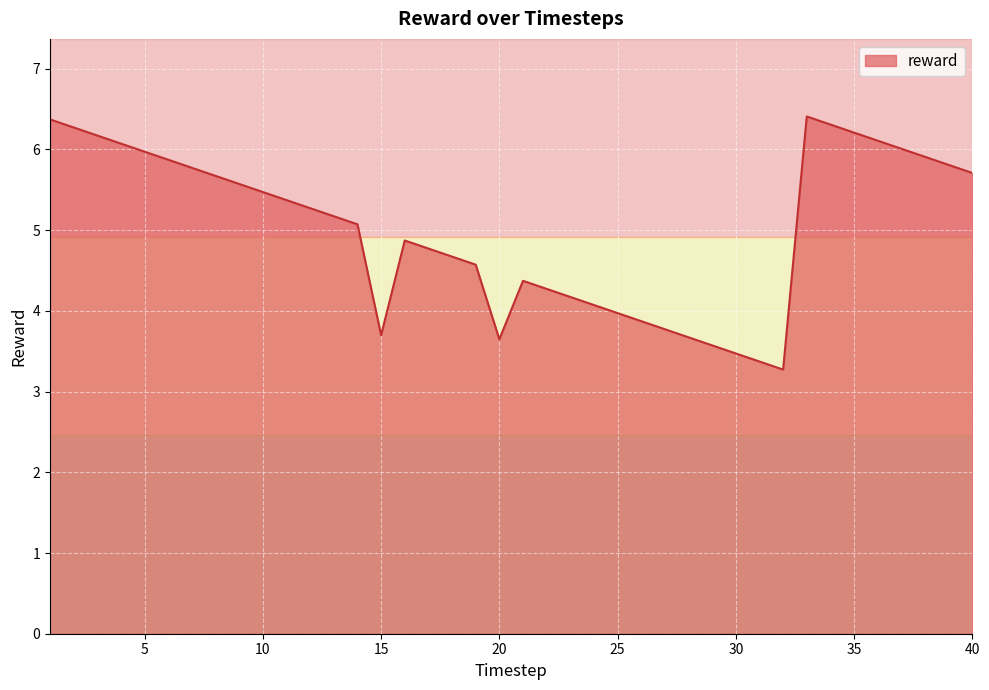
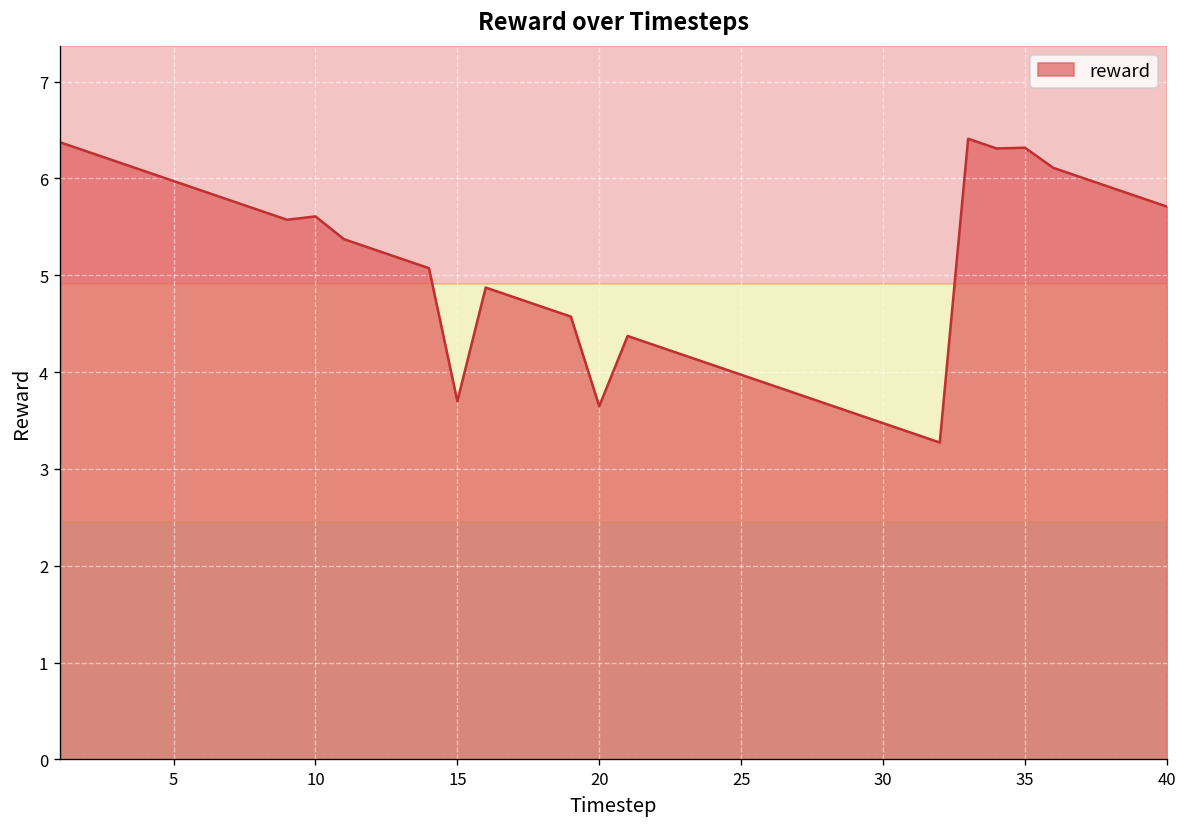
10: 5.5 -> 5.6
35: 6.2 -> 6.3
